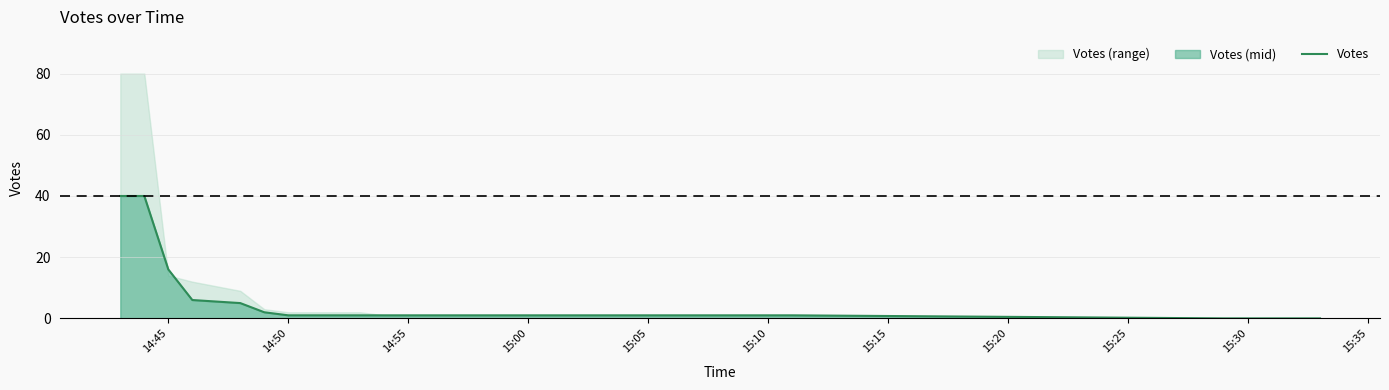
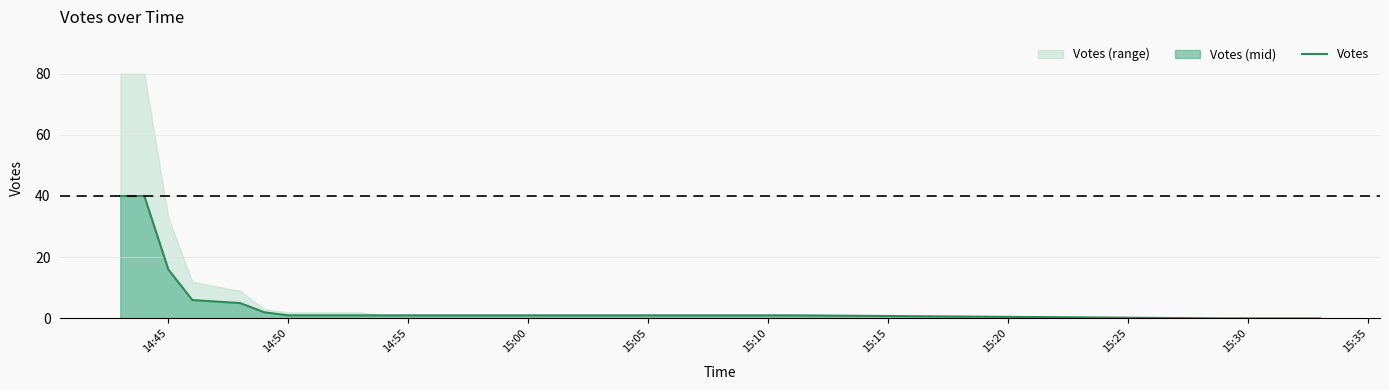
Votes (range), 14:45: 14 -> 33
